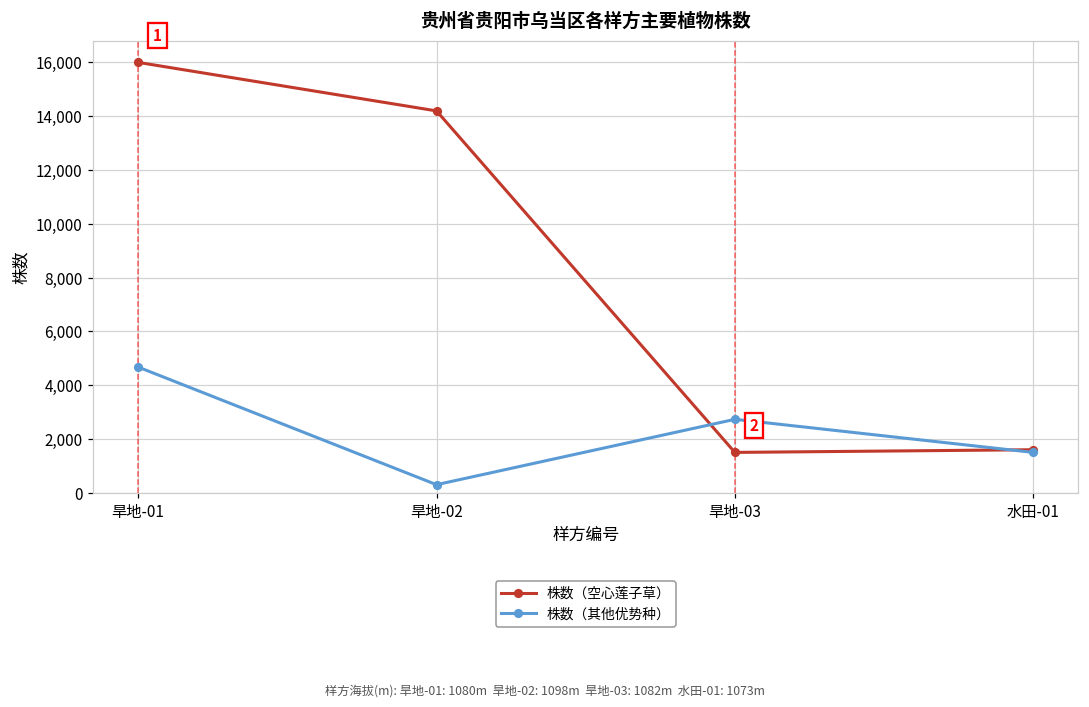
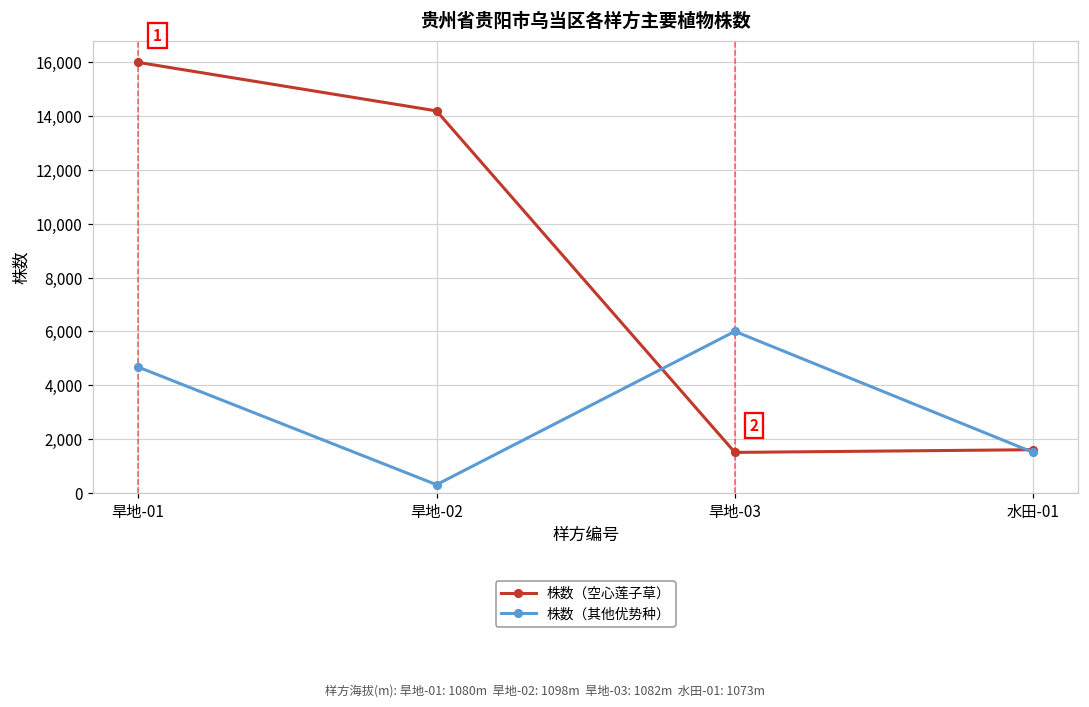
株数（其他优势种）, 旱地-03: 2,700 -> 6,000
